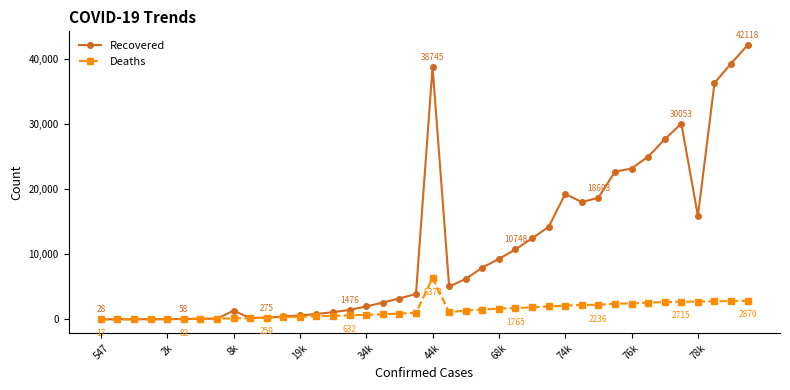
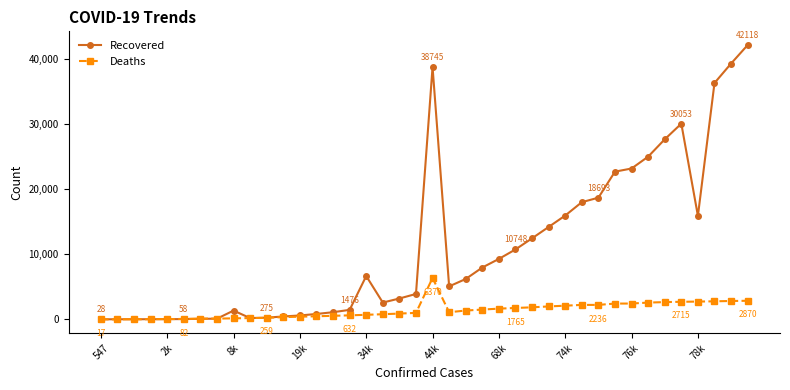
Recovered, 34k: 2,000 -> 7,000
Recovered, 74k: 19,000 -> 16,000
